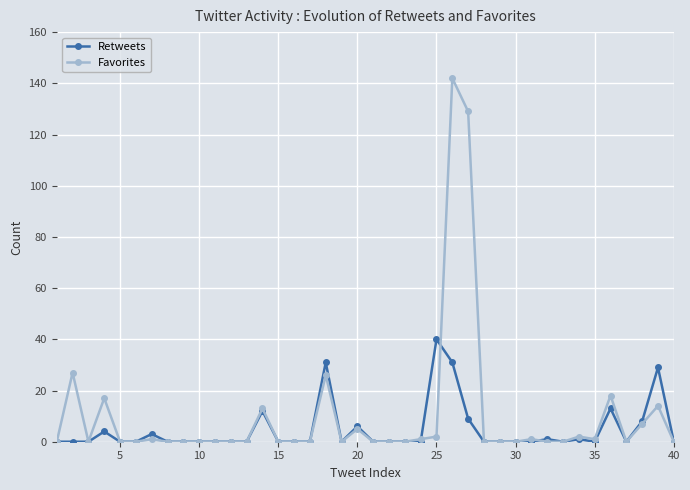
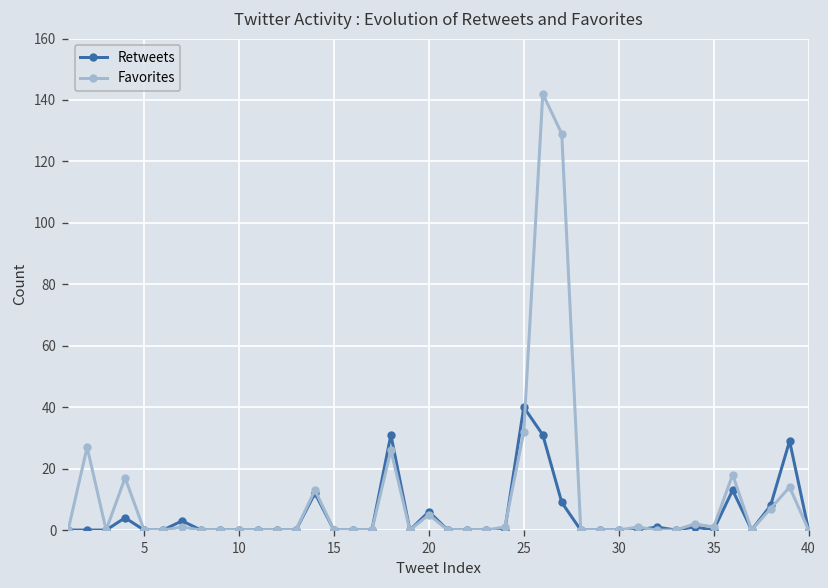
Favorites, 25: 2 -> 32
